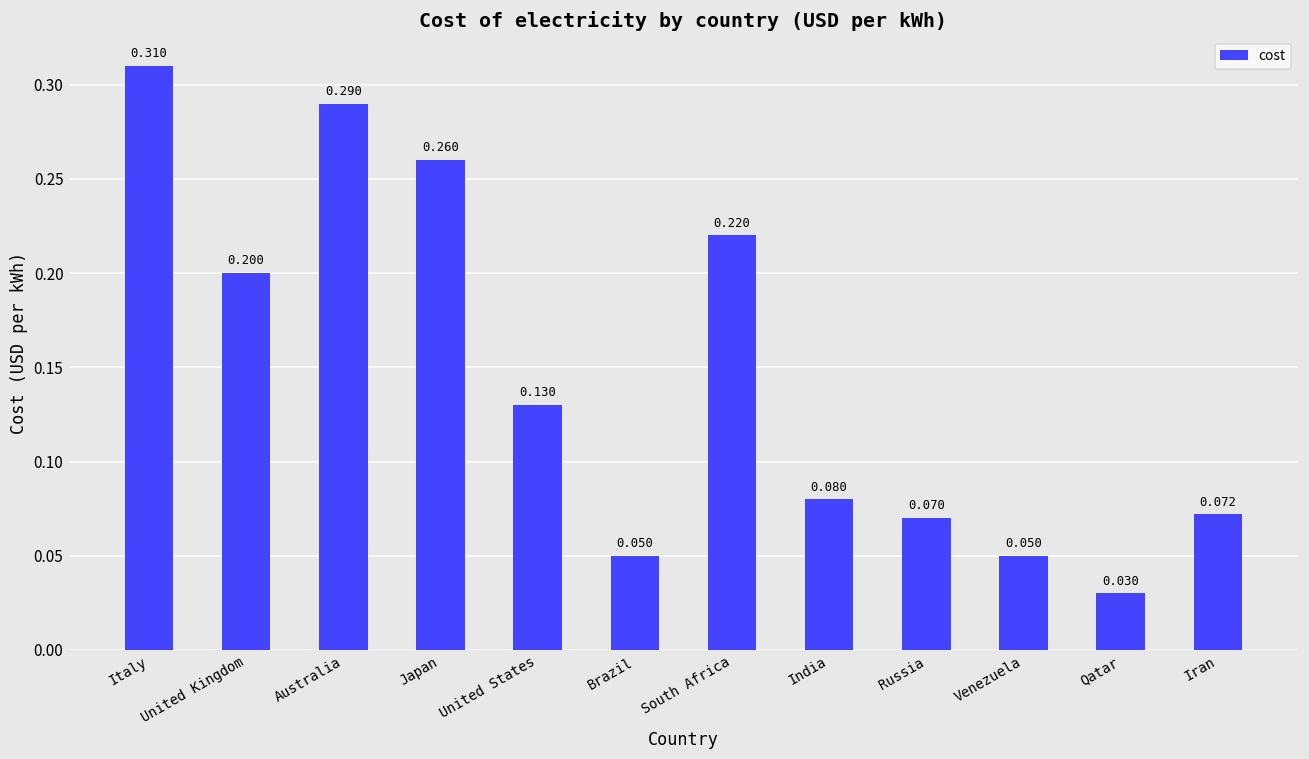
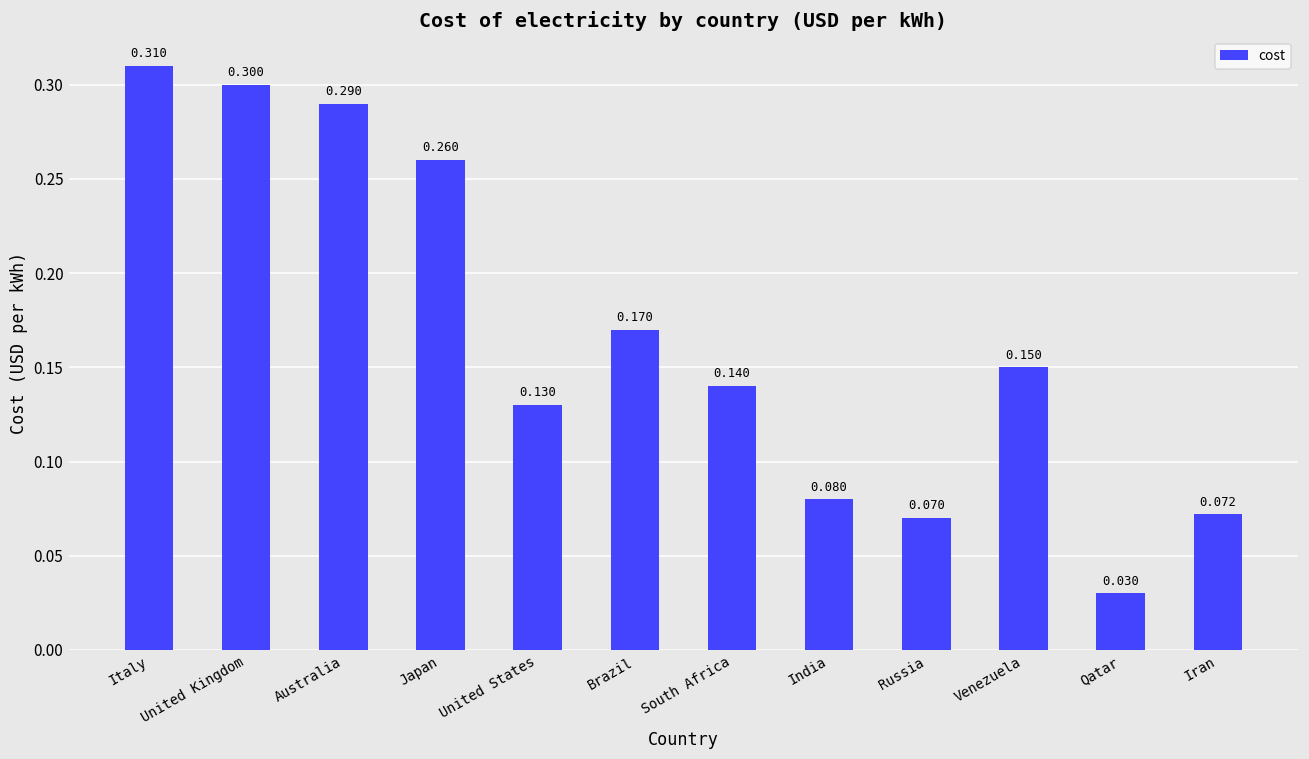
United Kingdom: 0.200 -> 0.300
Brazil: 0.050 -> 0.170
South Africa: 0.220 -> 0.140
Venezuela: 0.050 -> 0.150
